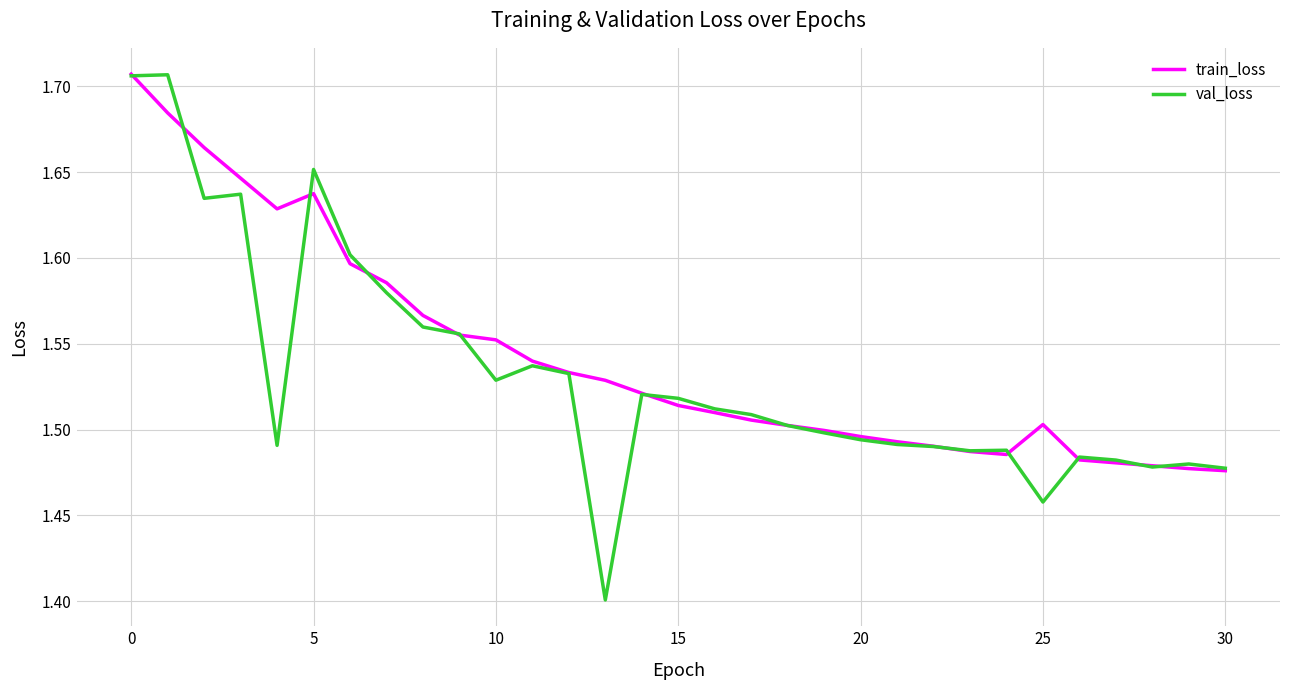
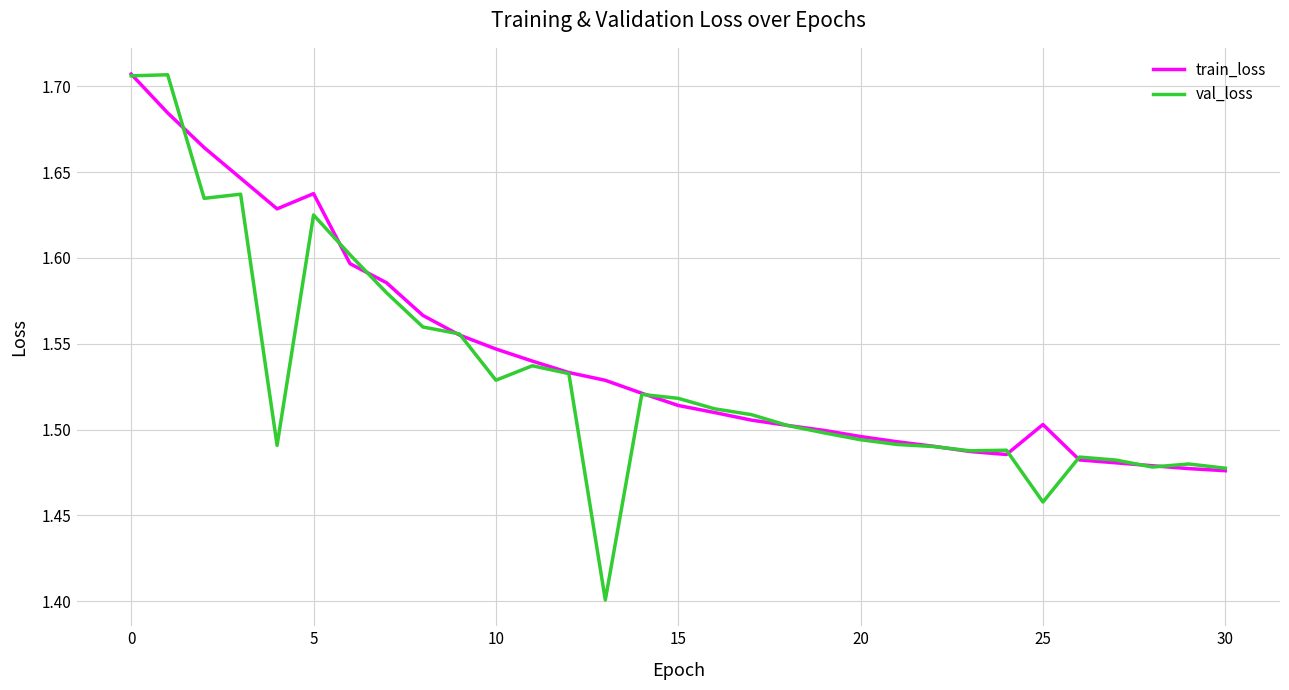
val_loss, 5: 1.652 -> 1.625
train_loss, 10: 1.552 -> 1.547
